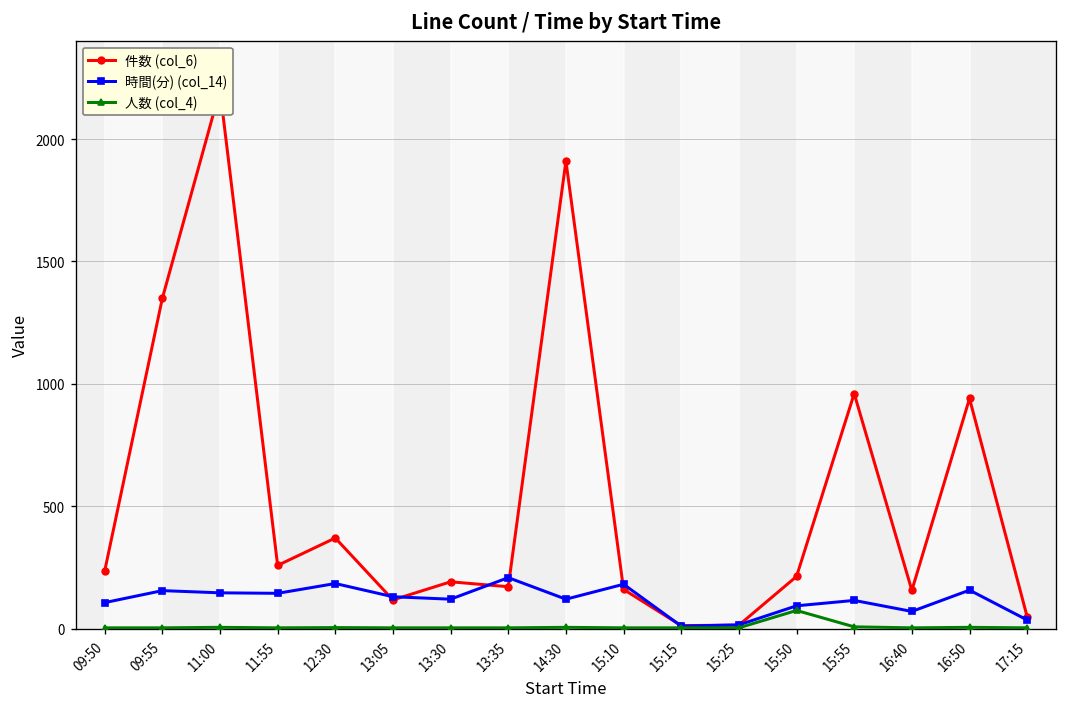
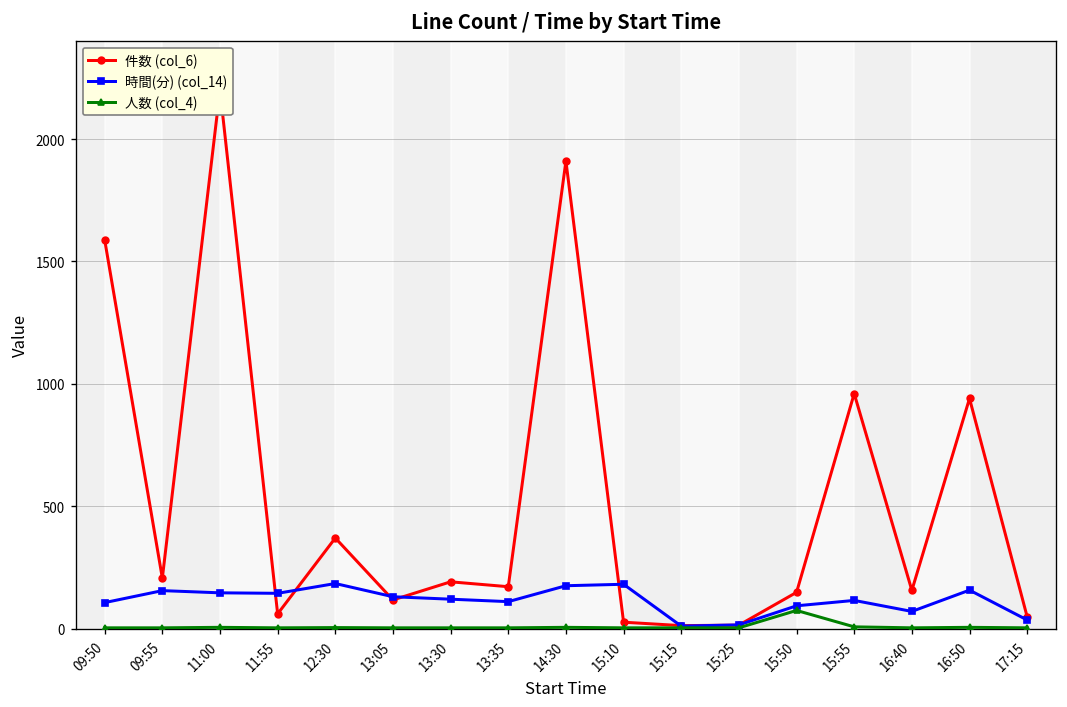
件数 (col_6), 09:50: 240 -> 1590
件数 (col_6), 09:55: 1350 -> 210
件数 (col_6), 11:55: 260 -> 60
時間(分) (col_14), 13:35: 210 -> 110
時間(分) (col_14), 14:30: 120 -> 180
件数 (col_6), 15:10: 160 -> 30
件数 (col_6), 15:50: 210 -> 150
